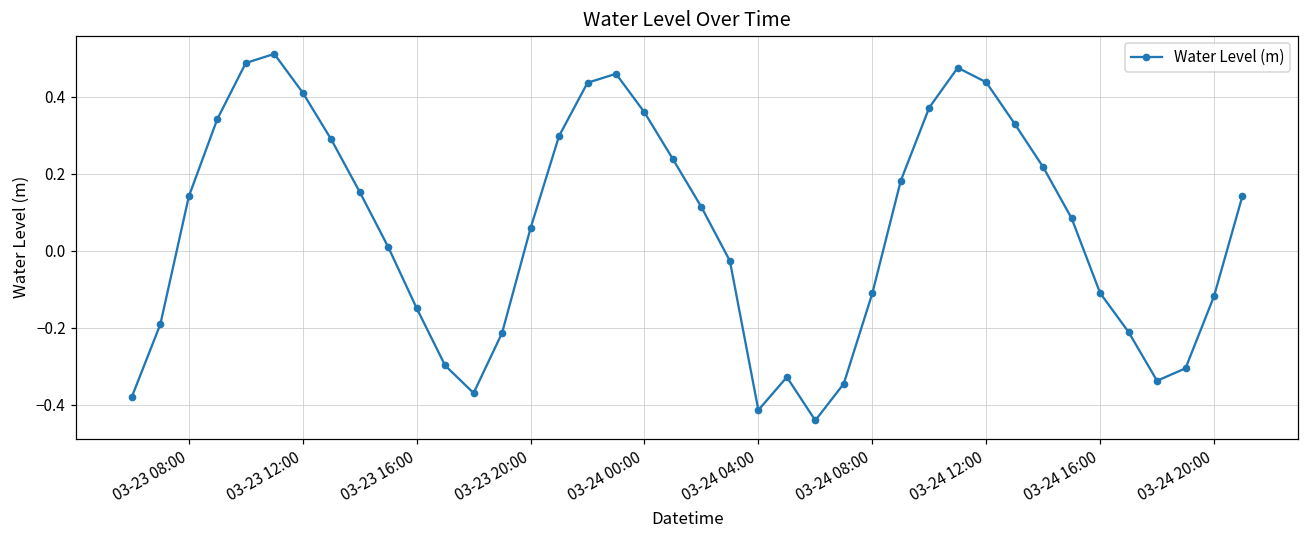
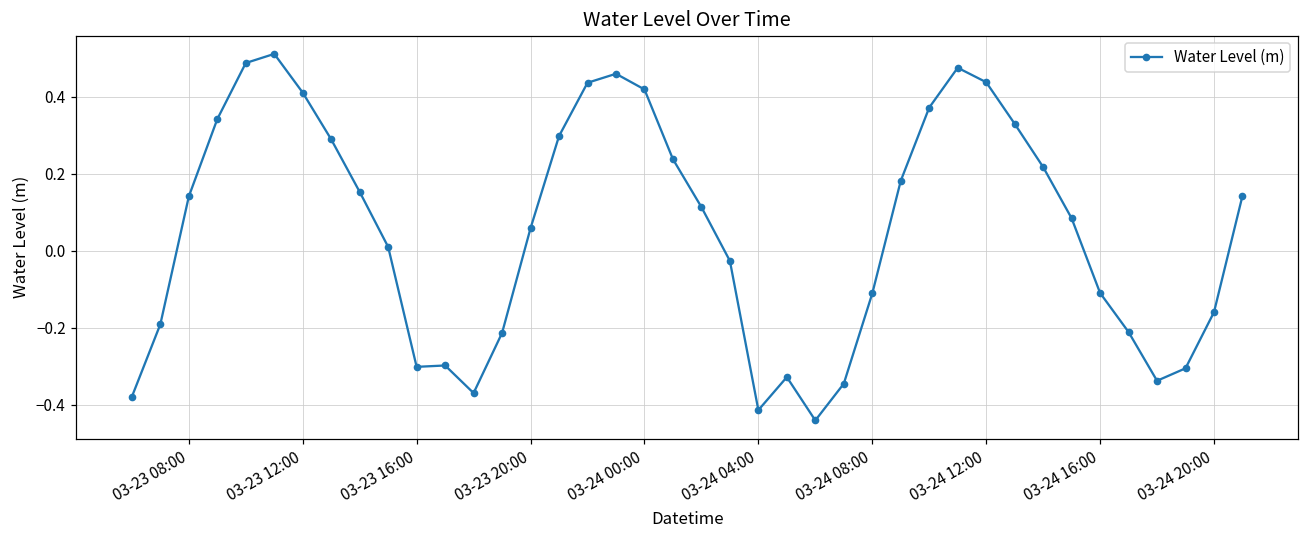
03-23 16:00: -0.15 -> -0.30
03-24 00:00: 0.36 -> 0.42
03-24 20:00: -0.12 -> -0.16
